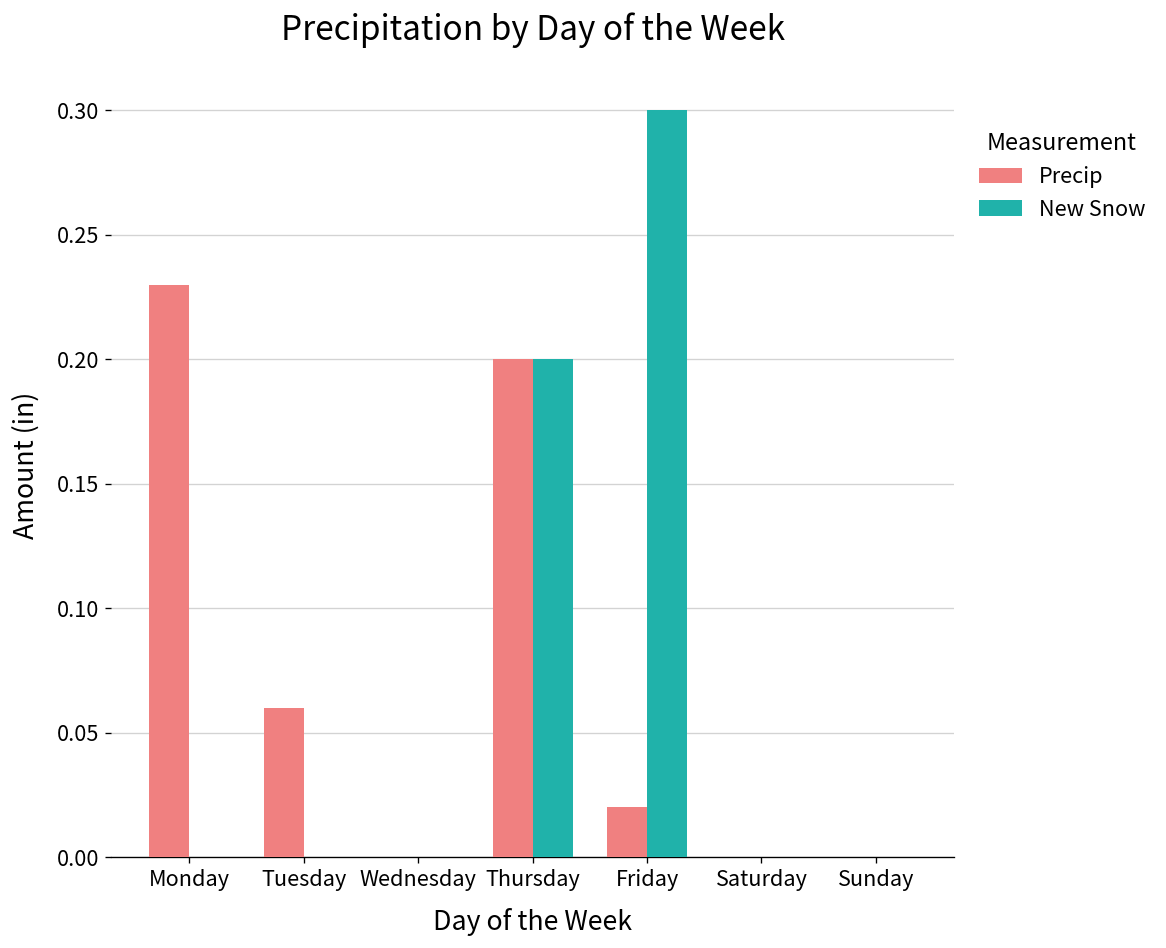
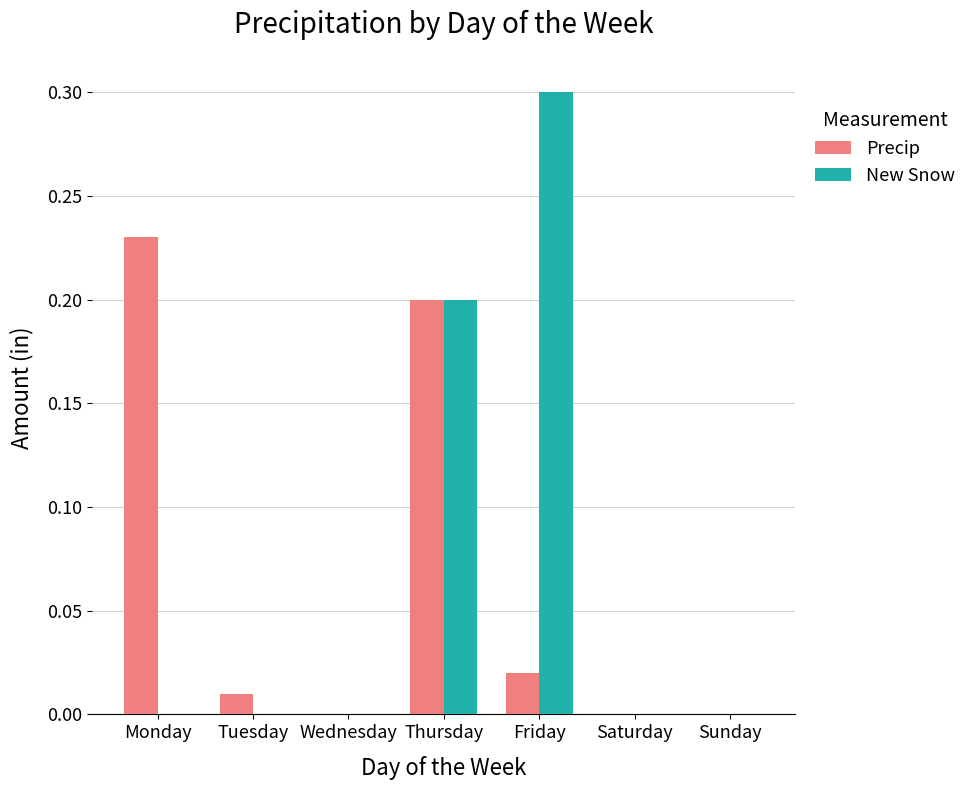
Precip, Tuesday: 0.06 -> 0.01
